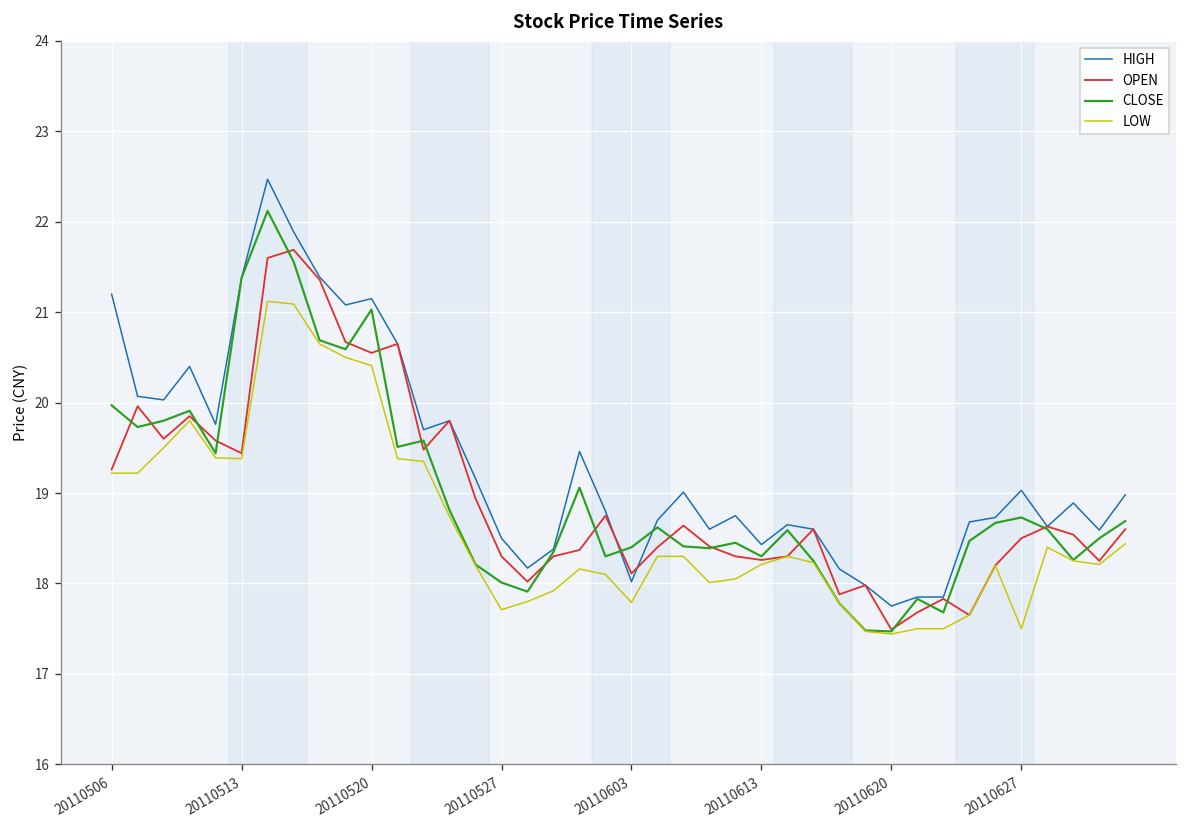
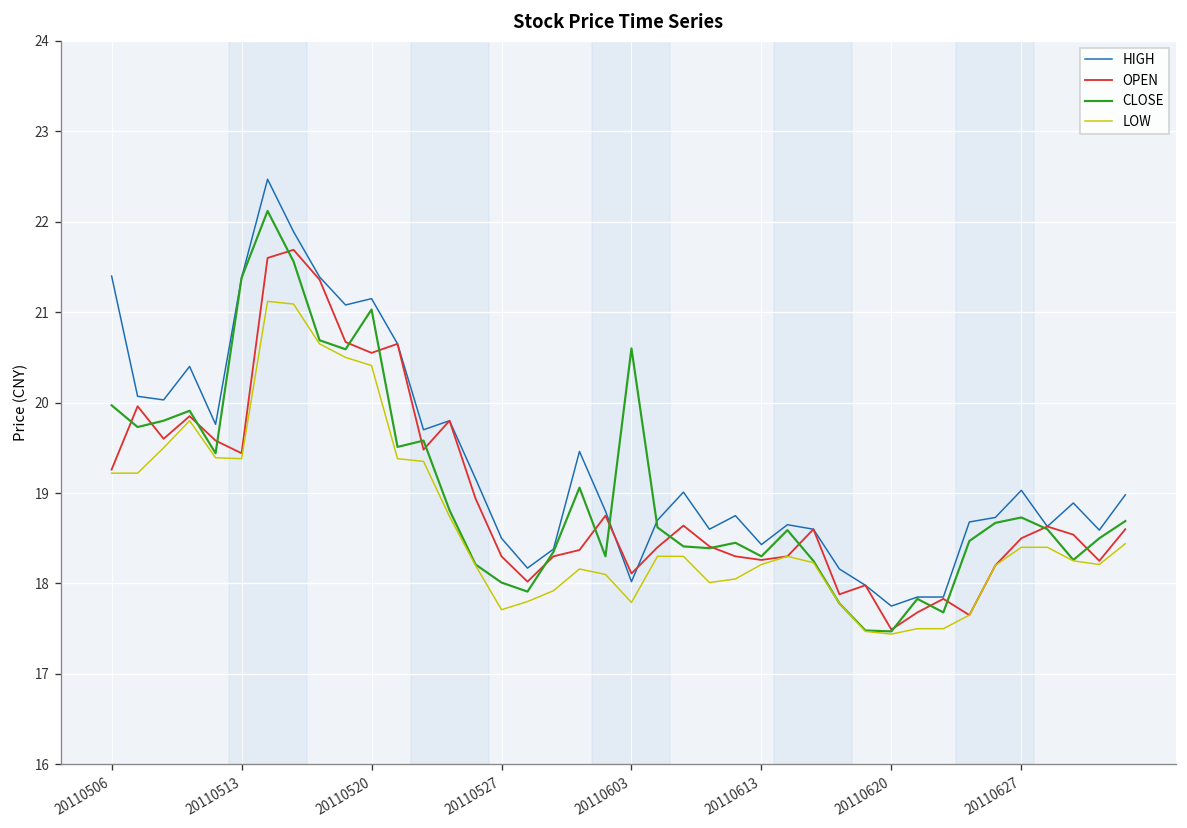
HIGH, 20110506: 21.2 -> 21.4
CLOSE, 20110603: 18.4 -> 20.6
LOW, 20110627: 17.5 -> 18.4
